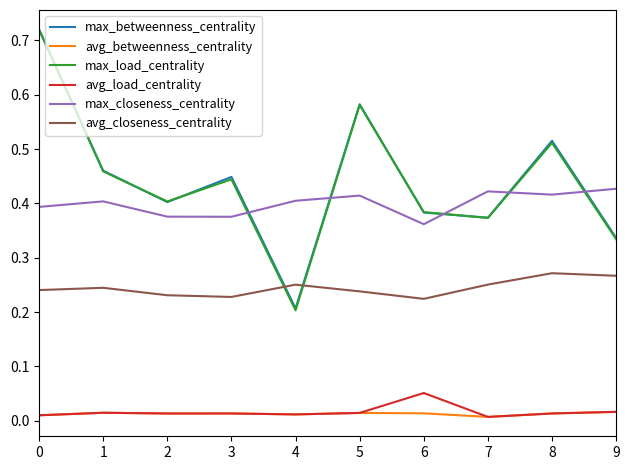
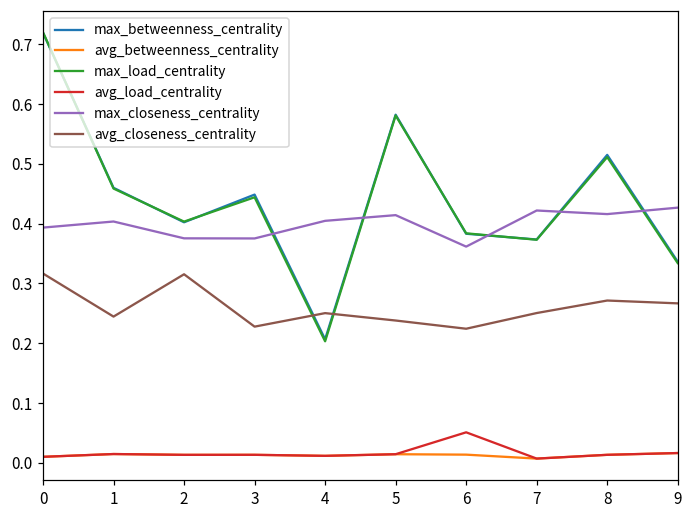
avg_closeness_centrality, 0: 0.24 -> 0.32
avg_closeness_centrality, 2: 0.23 -> 0.32
